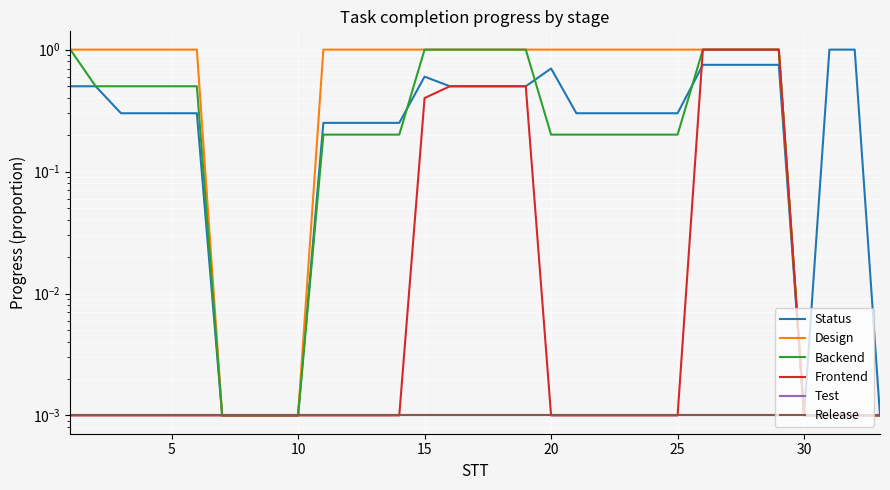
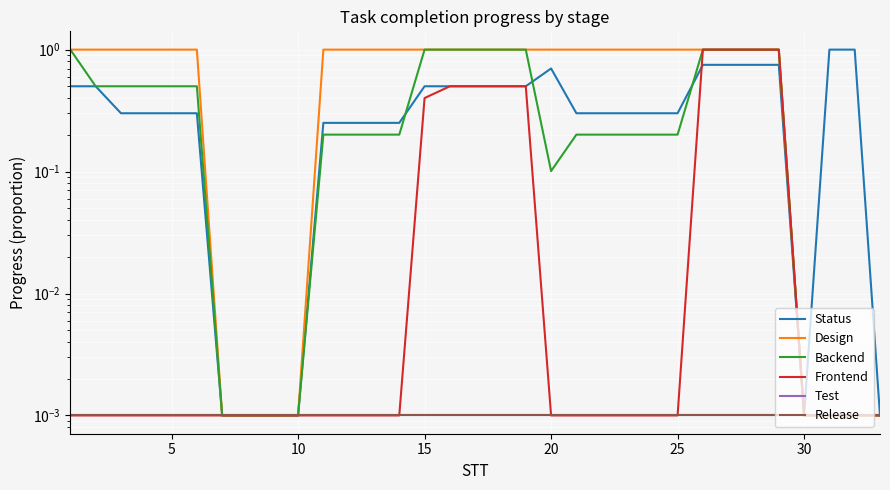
Status, 15: 0.6 -> 0.50
Backend, 20: 0.20 -> 0.10
